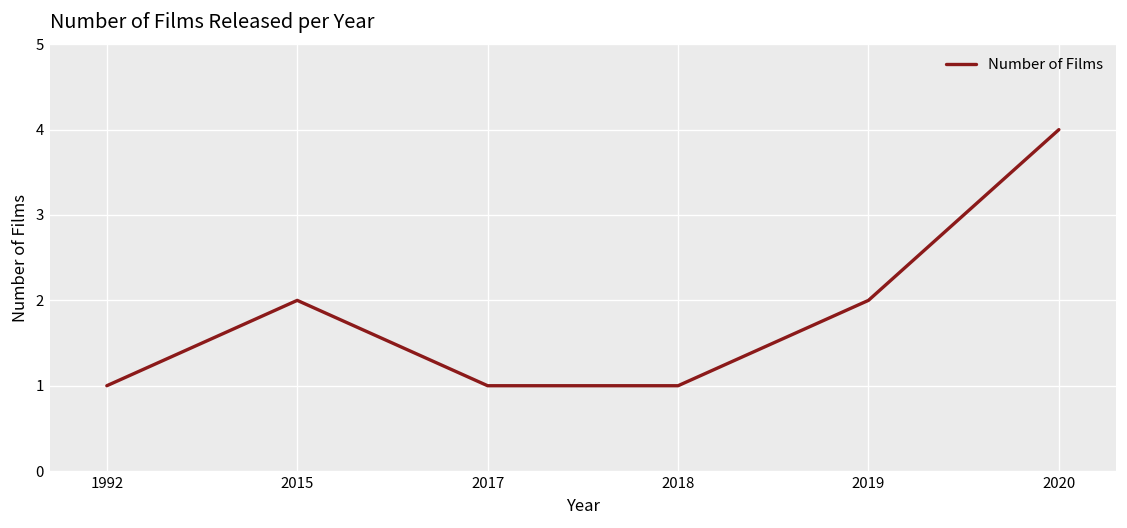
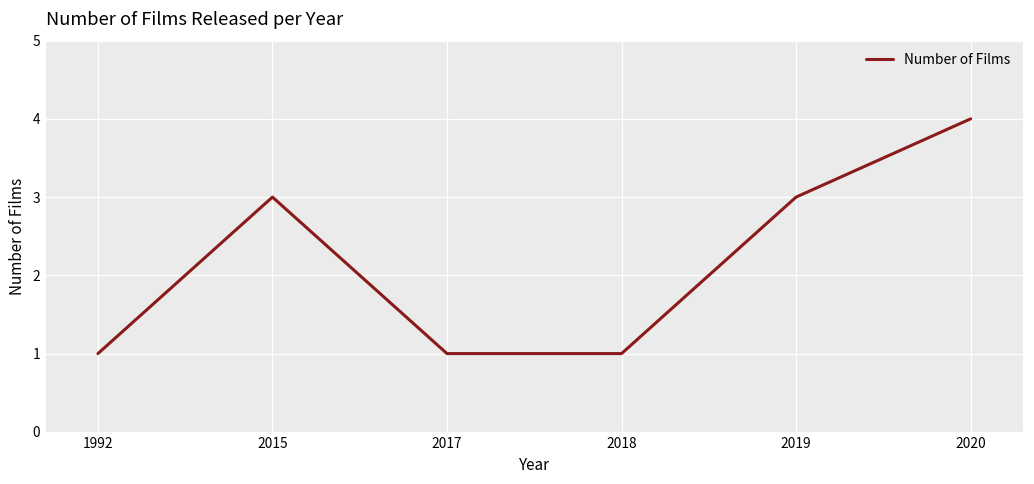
2015: 2 -> 3
2019: 2 -> 3
